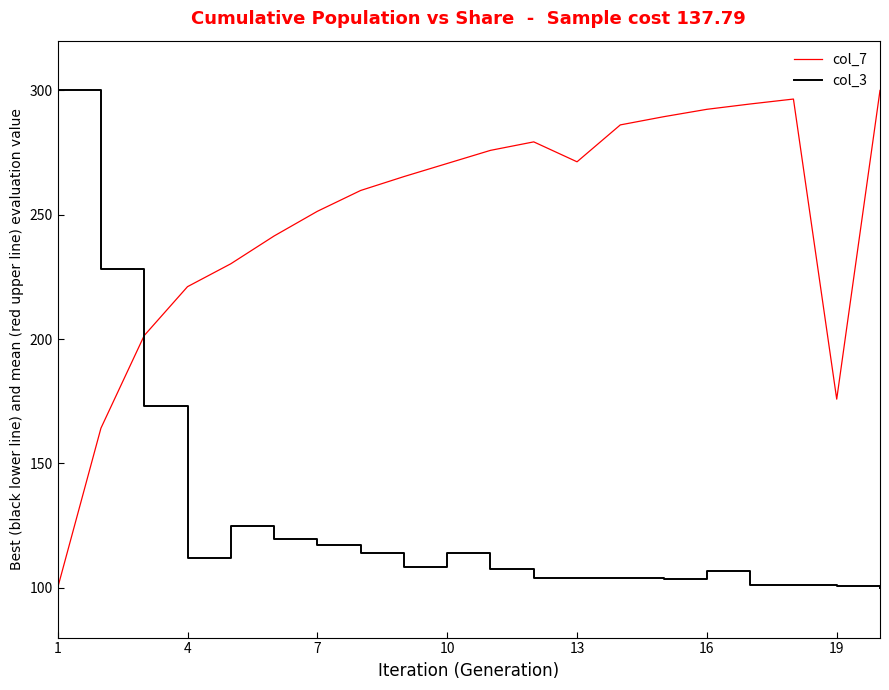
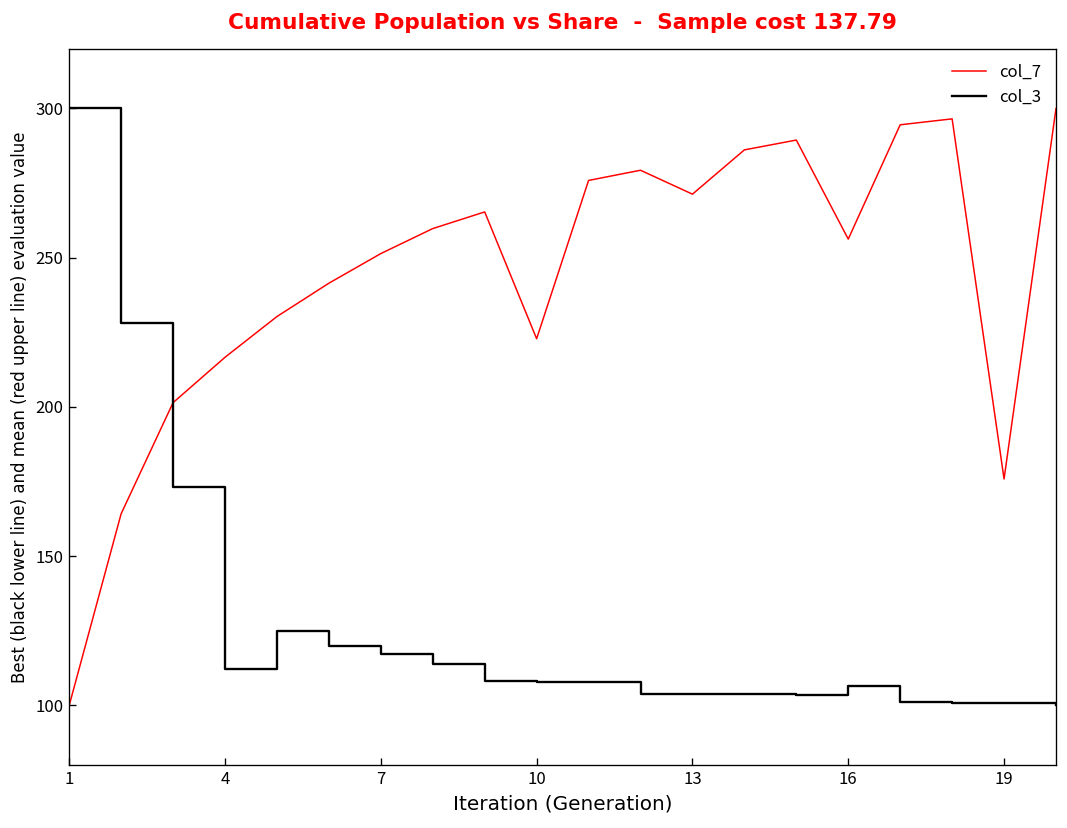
col_7, 4: 221 -> 217
col_7, 10: 271 -> 223
col_3, 10: 114 -> 108
col_7, 16: 292 -> 256
